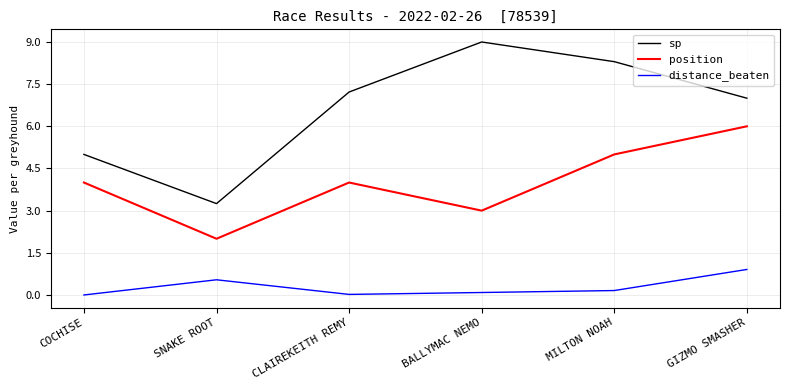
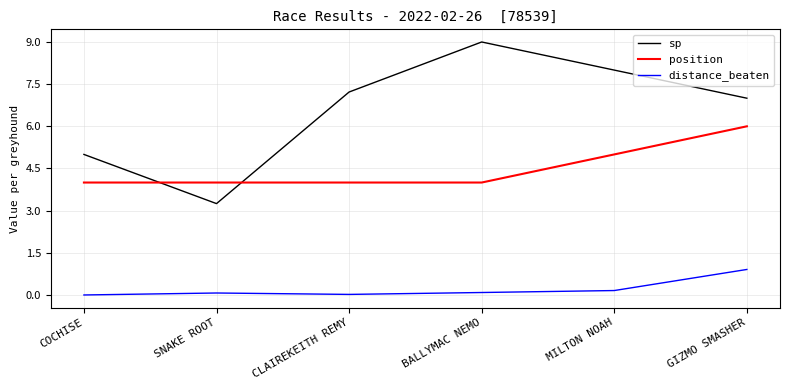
position, SNAKE ROOT: 2 -> 4
distance_beaten, SNAKE ROOT: 0.5 -> 0.1
position, BALLYMAC NEMO: 3 -> 4
sp, MILTON NOAH: 8.3 -> 8.0
